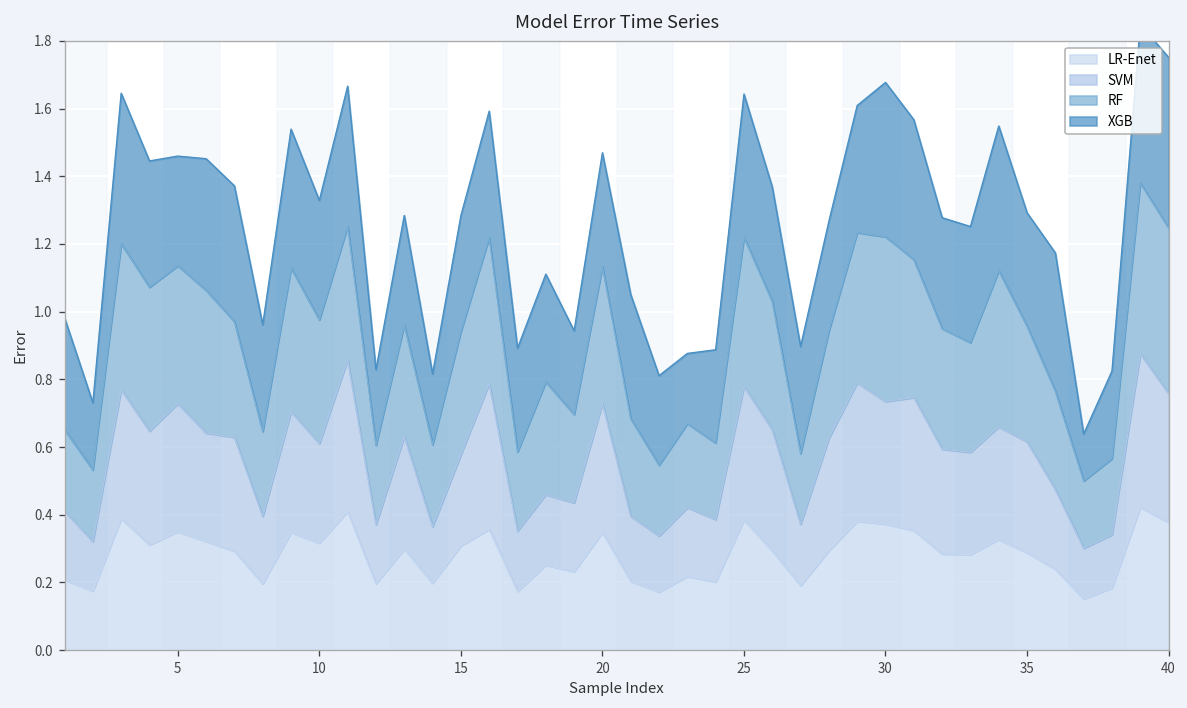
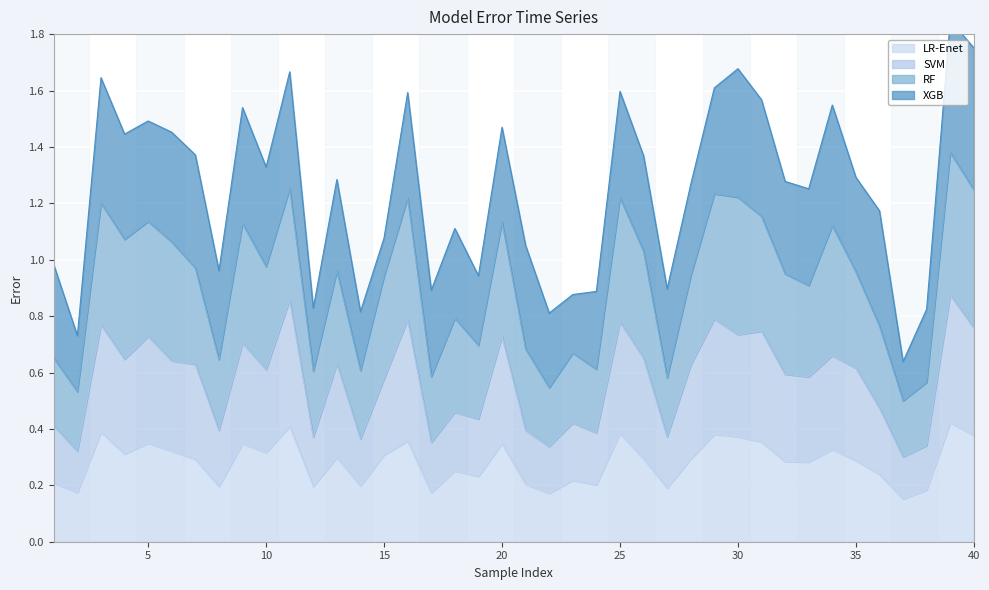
XGB, 5: 0.32 -> 0.36
XGB, 15: 0.34 -> 0.14
XGB, 25: 0.42 -> 0.38
